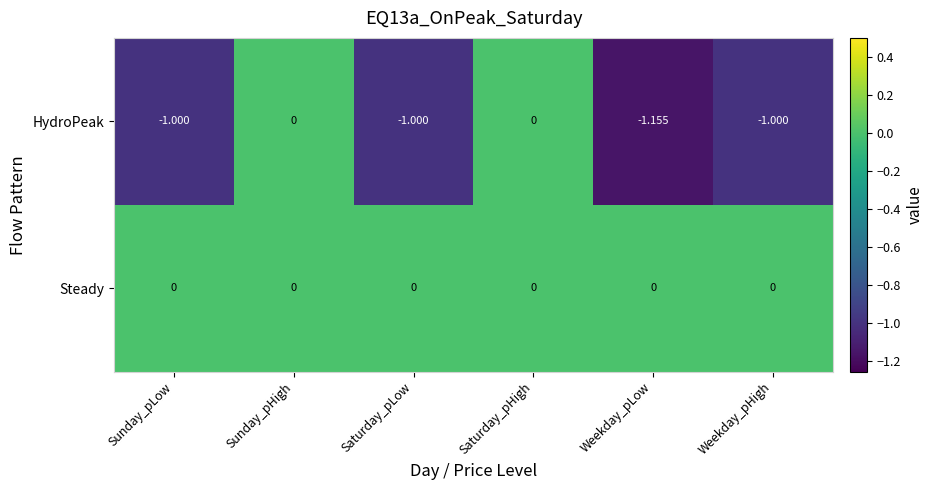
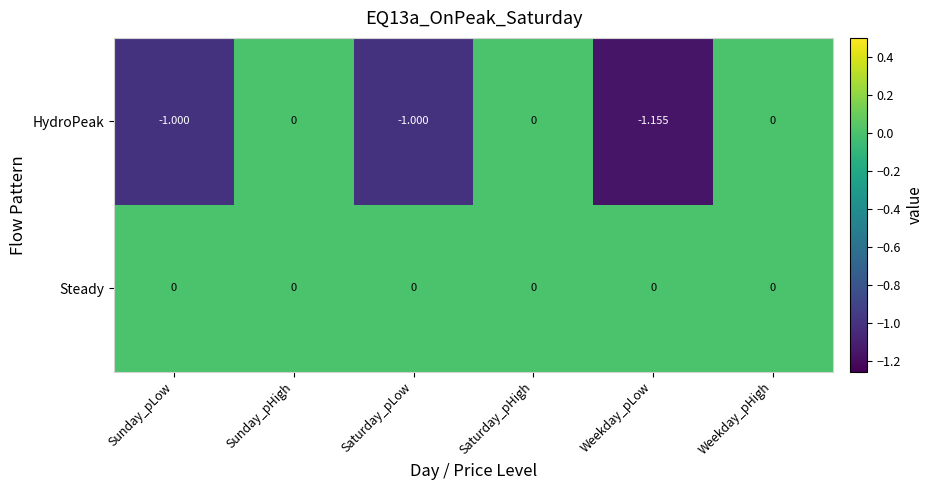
HydroPeak, Weekday_pHigh: -1.000 -> 0
